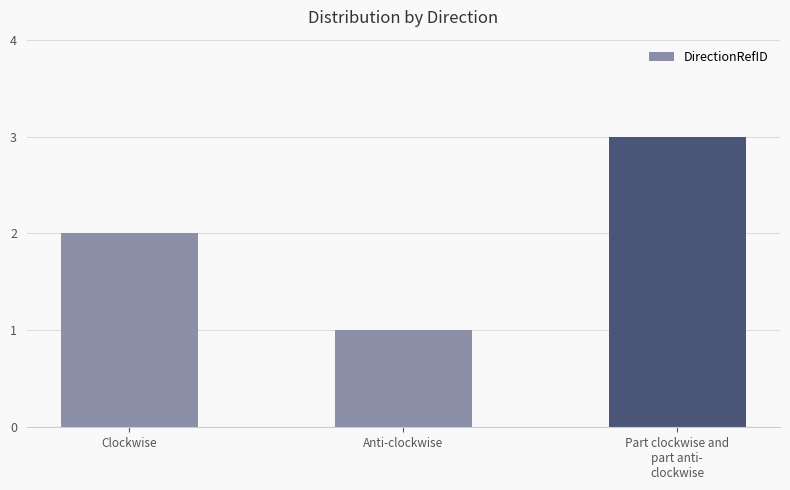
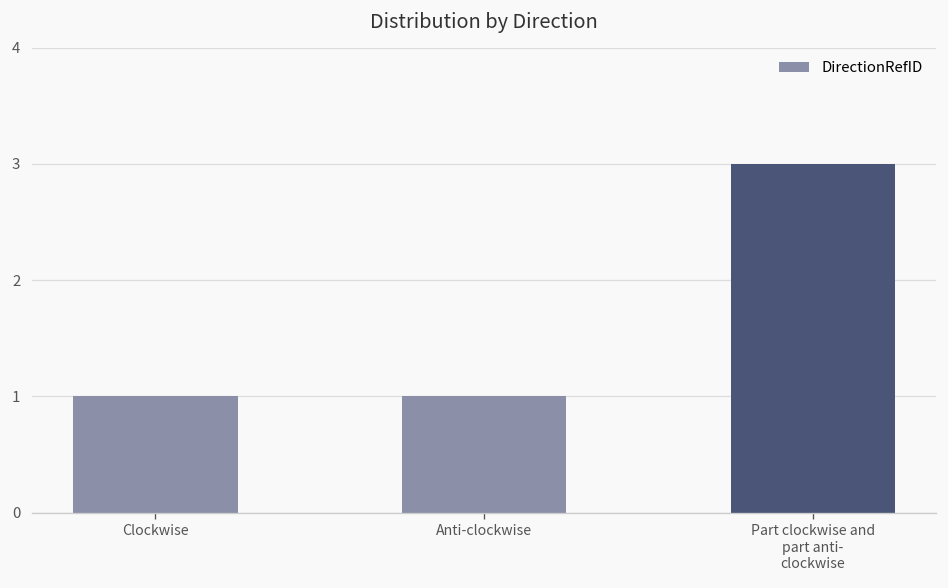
Clockwise: 2 -> 1
